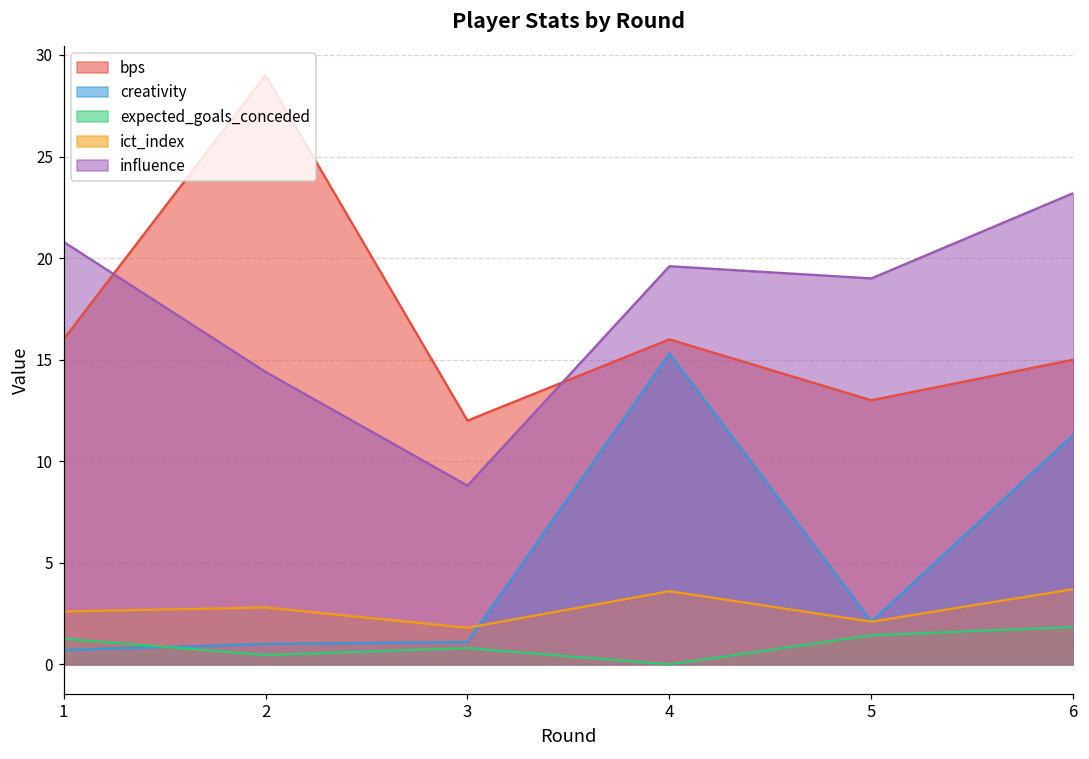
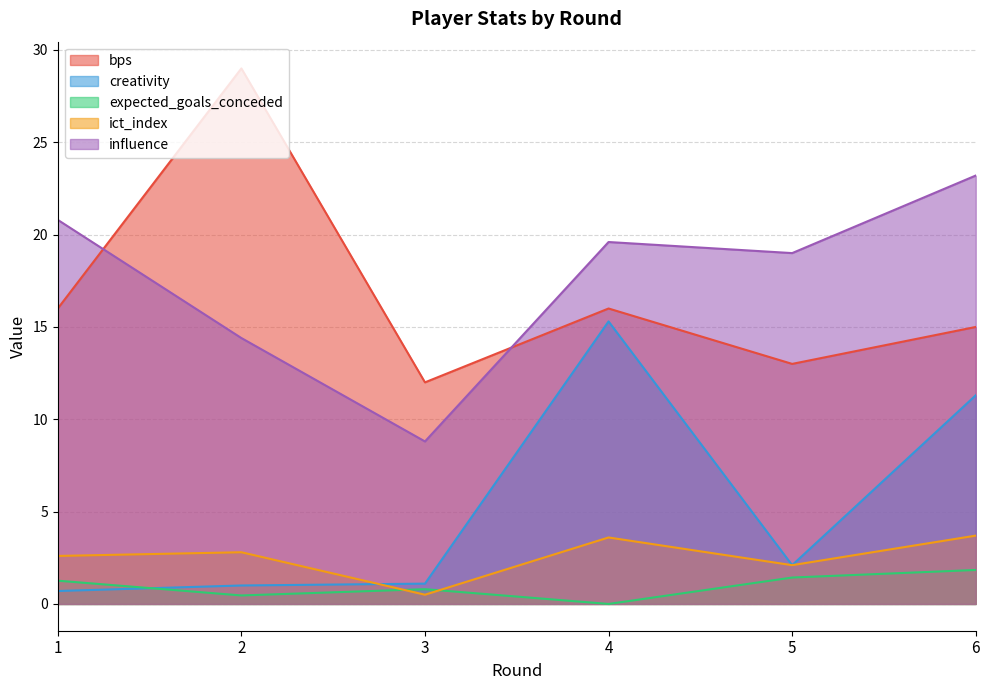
ict_index, 3: 1.8 -> 0.5
